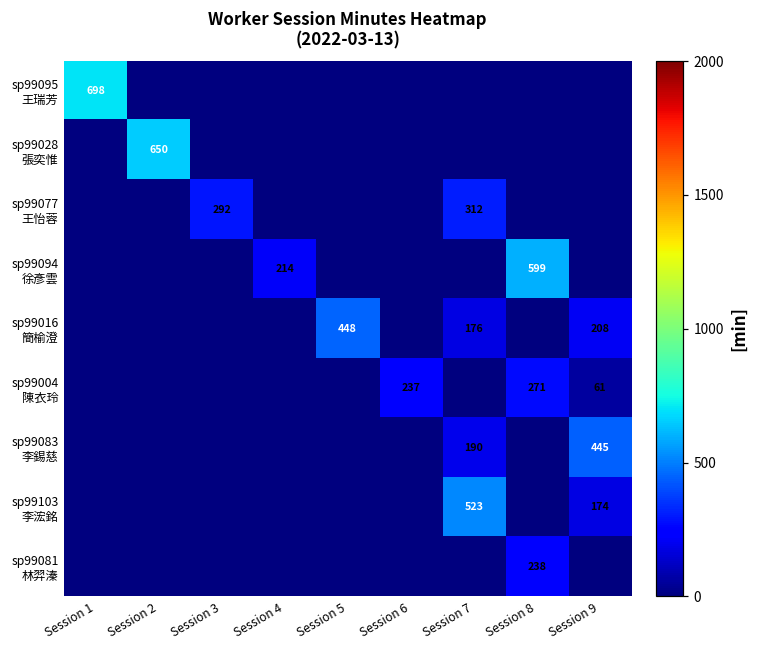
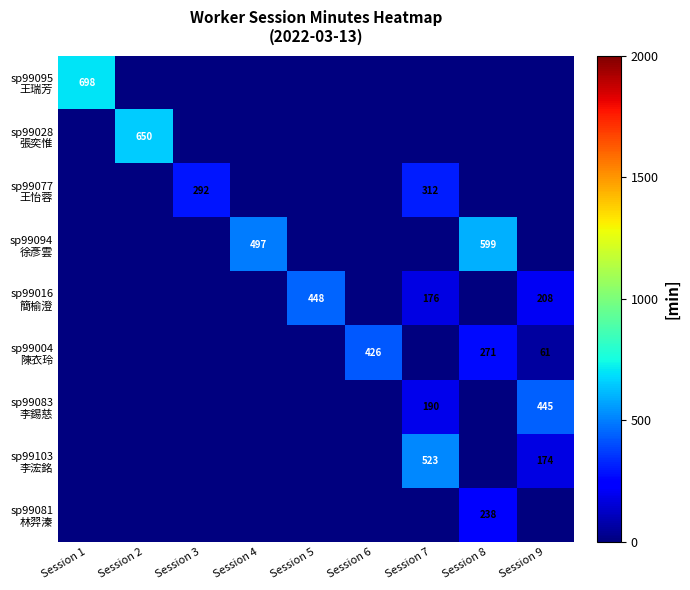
sp99094 徐彥雲, Session 4: 214 -> 497
sp99004 陳衣玲, Session 6: 237 -> 426
